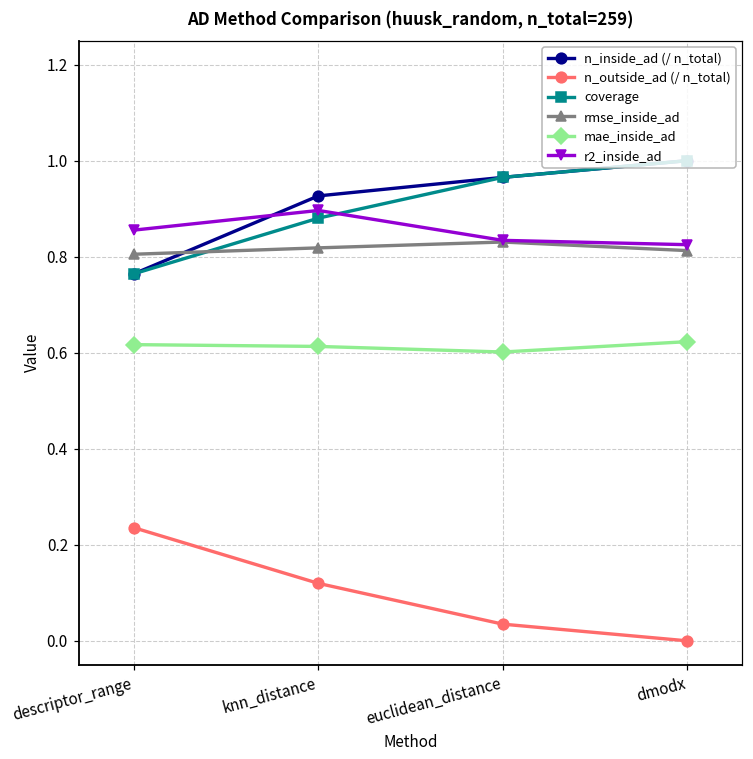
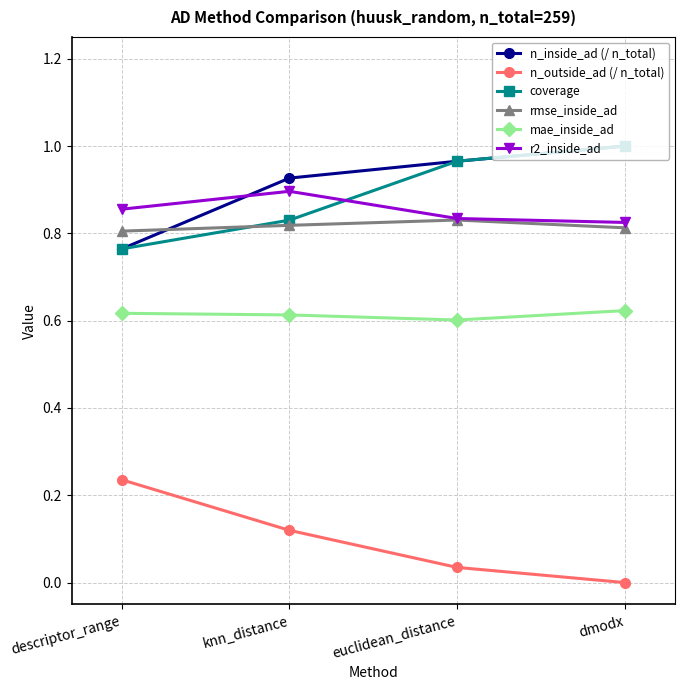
coverage, knn_distance: 0.88 -> 0.83
